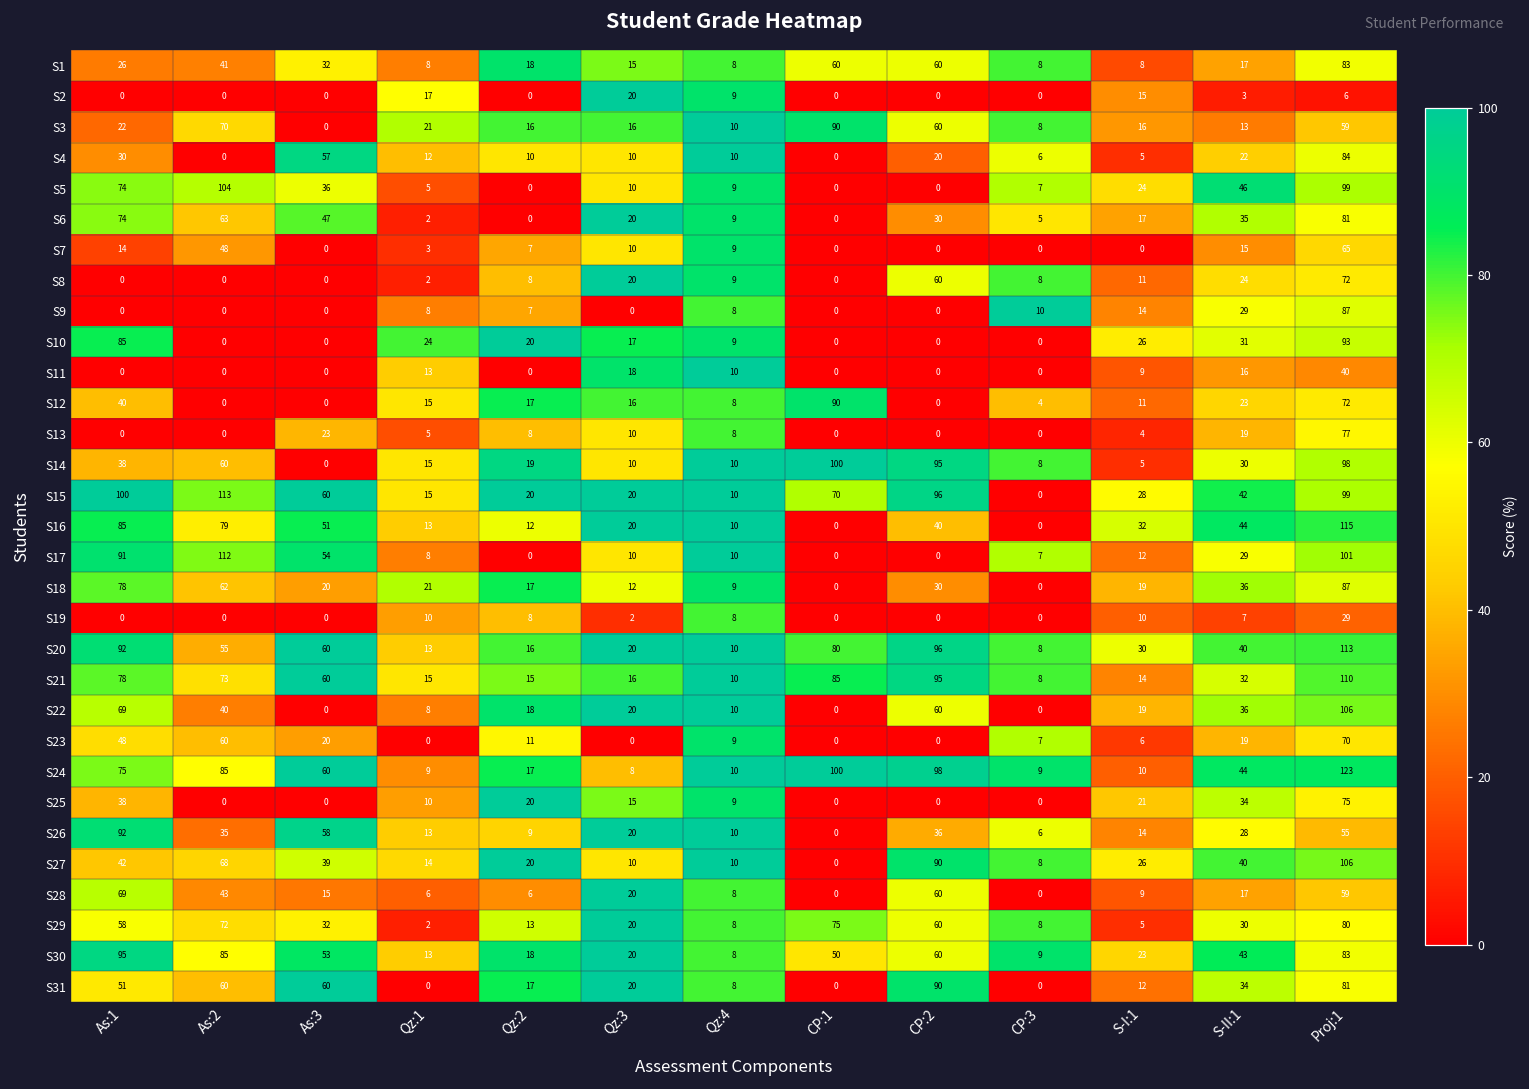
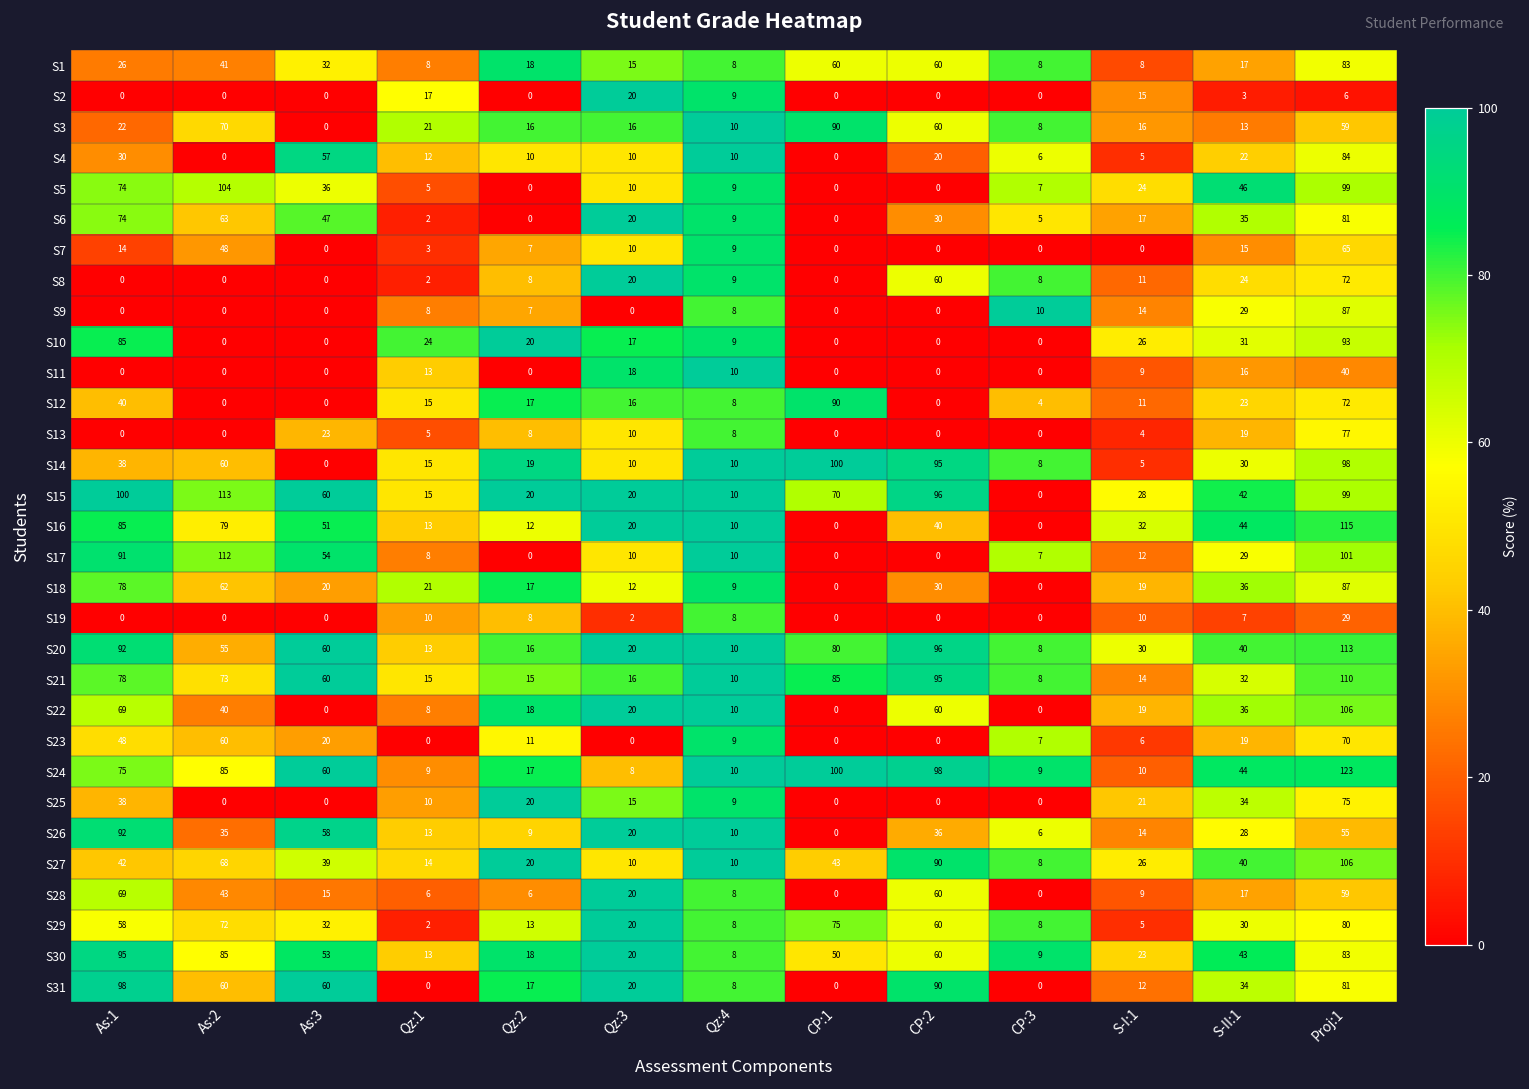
S27, CP:1: 0 -> 43
S31, As:1: 51 -> 98
